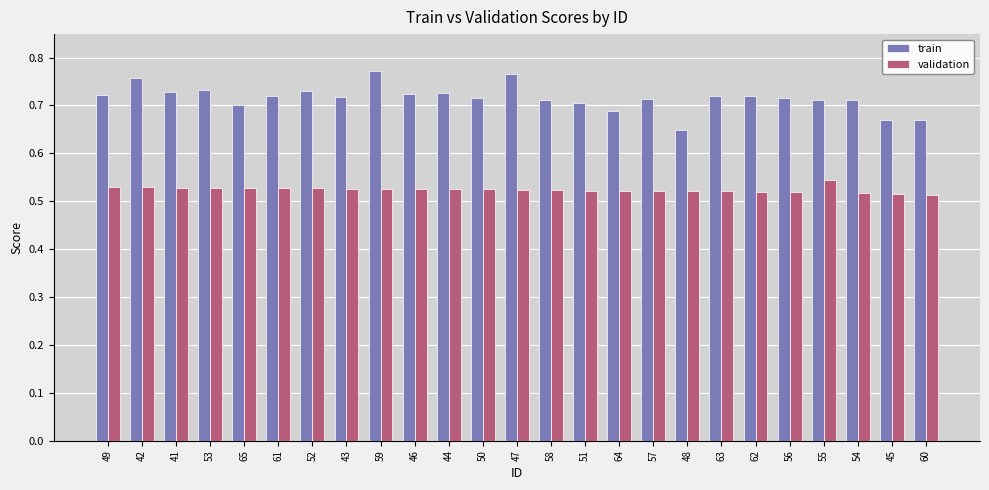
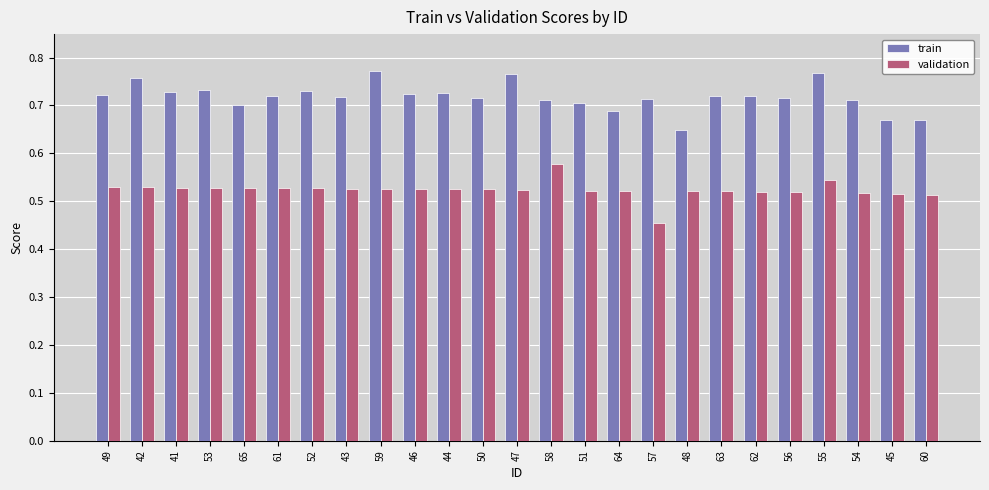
validation, 58: 0.52 -> 0.58
validation, 57: 0.52 -> 0.45
train, 55: 0.71 -> 0.77
